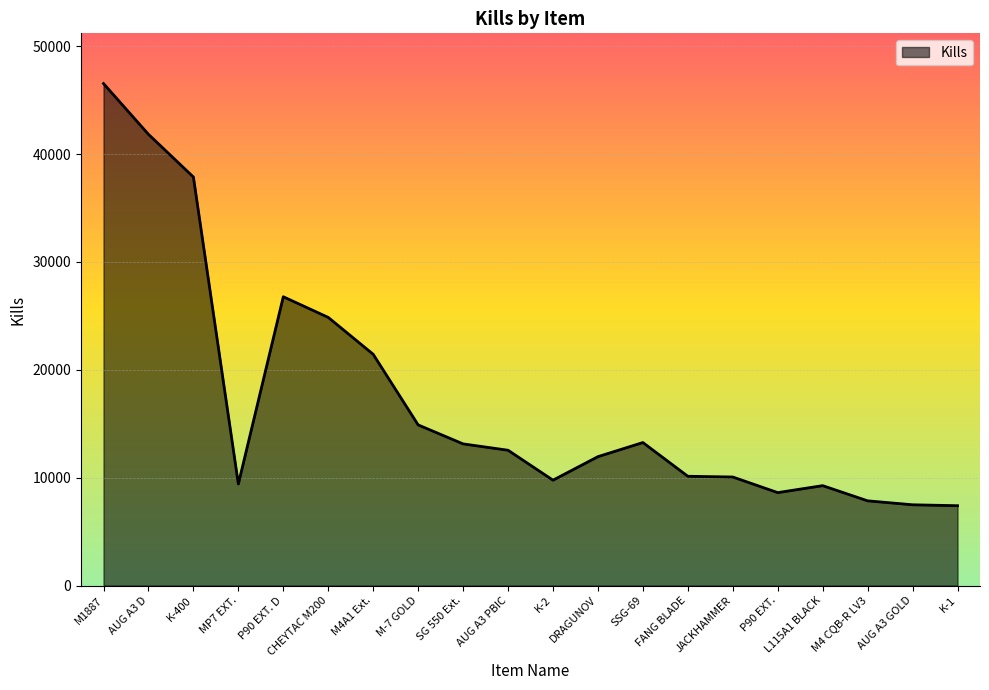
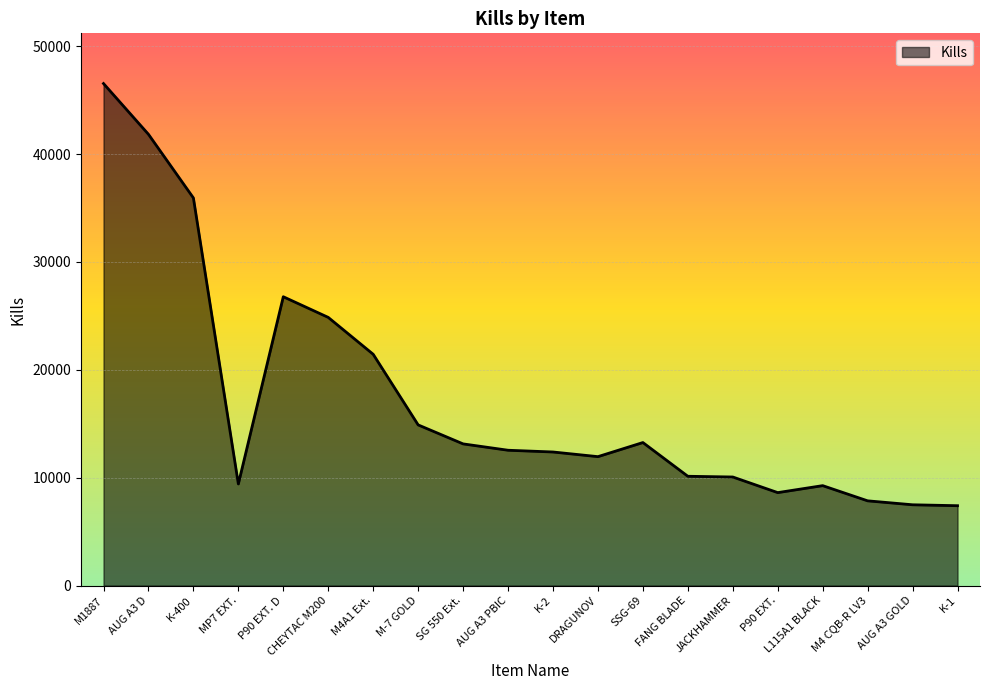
K-400: 37900 -> 35900
K-2: 9800 -> 12400
